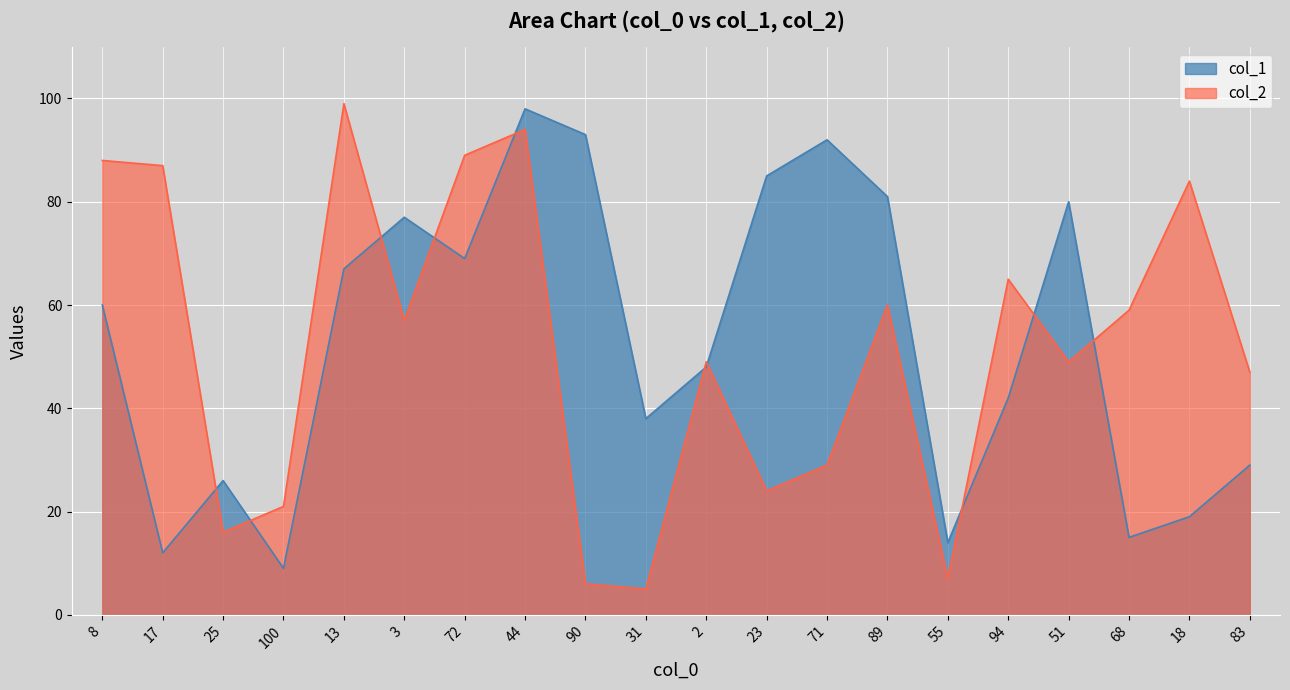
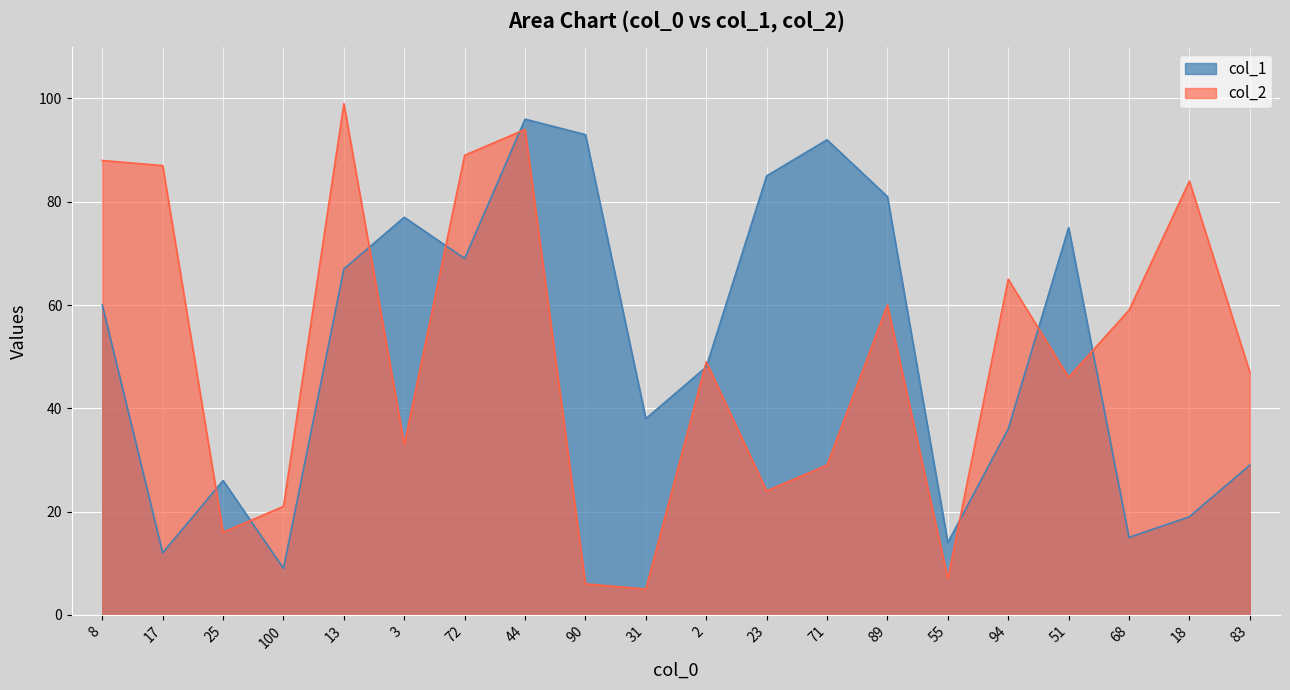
col_2, 3: 57 -> 33
col_1, 44: 98 -> 96
col_1, 94: 42 -> 36
col_1, 51: 80 -> 75
col_2, 51: 49 -> 46
